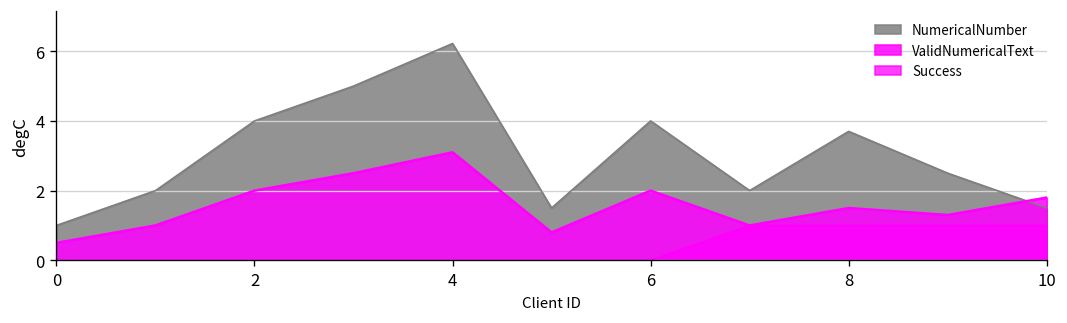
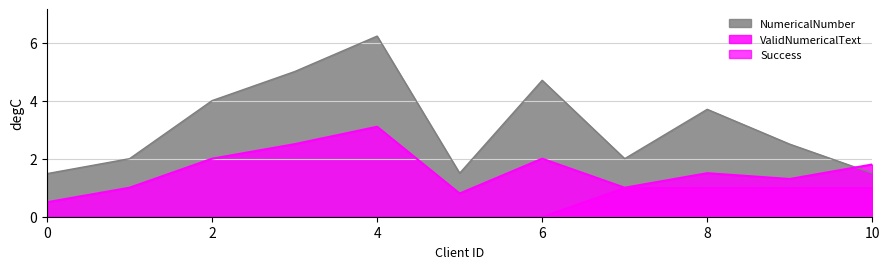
NumericalNumber, 0: 1.0 -> 1.5
NumericalNumber, 6: 4.0 -> 4.7
